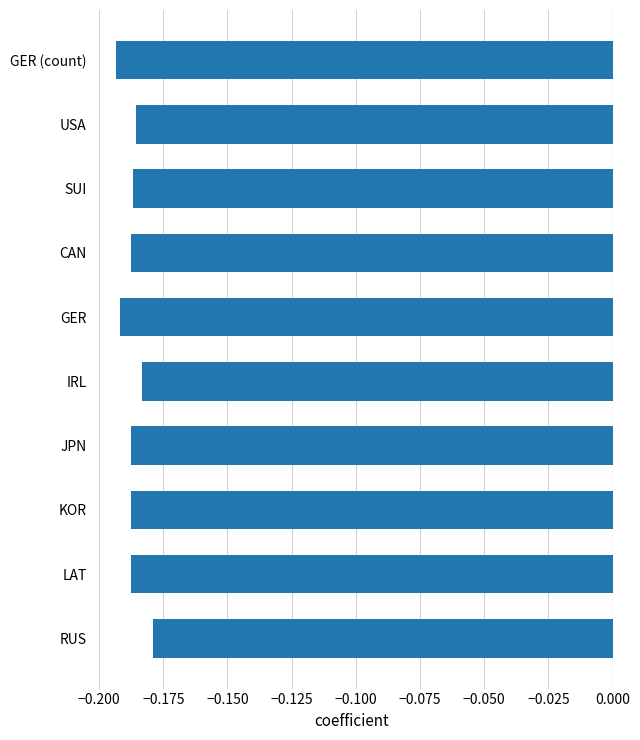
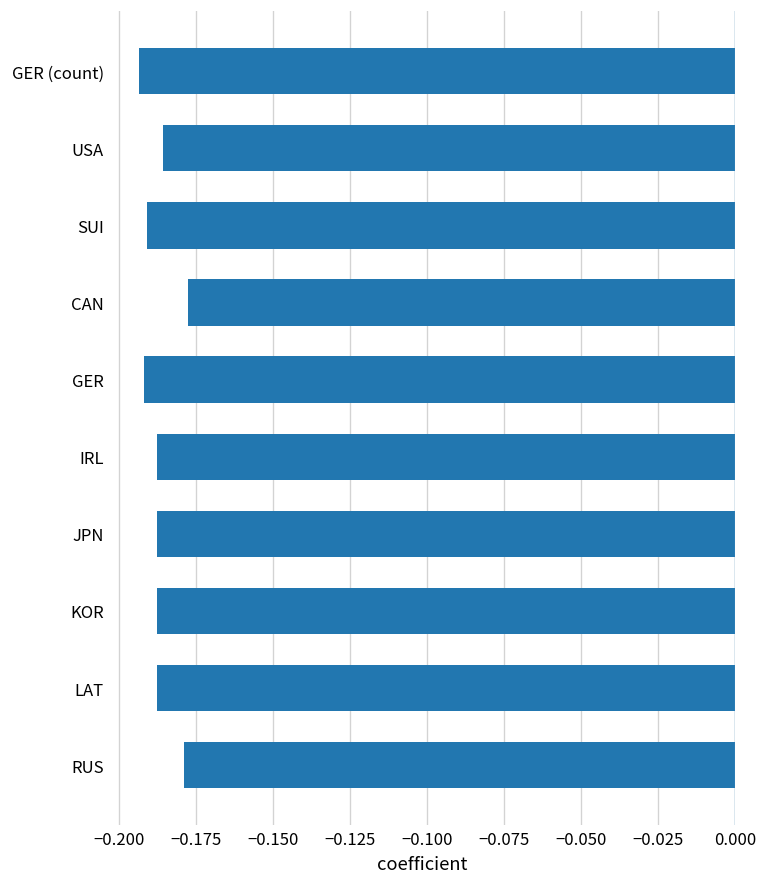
SUI: -0.187 -> -0.191
CAN: -0.188 -> -0.178
IRL: -0.183 -> -0.188
